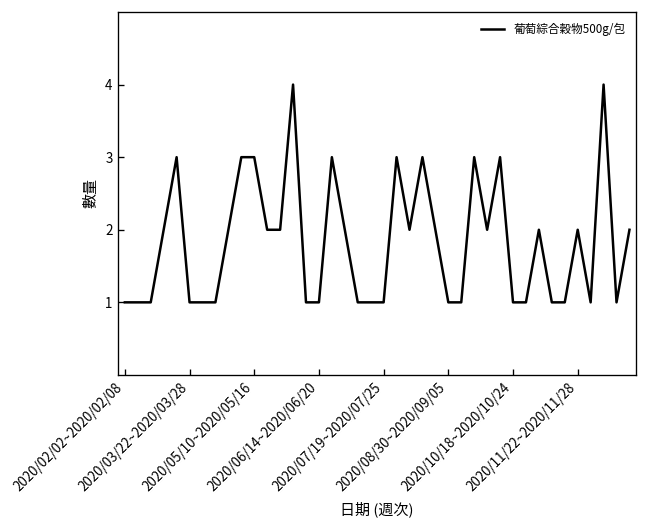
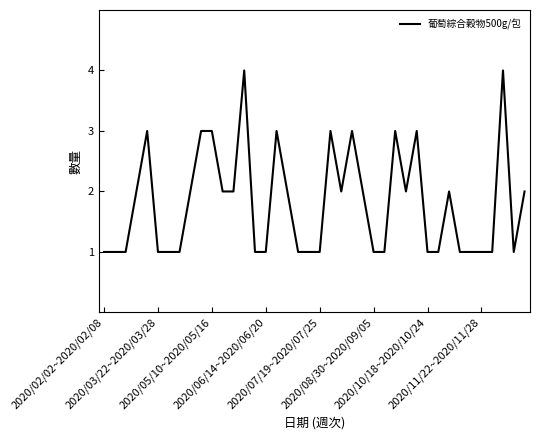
2020/11/22~2020/11/28: 2 -> 1
